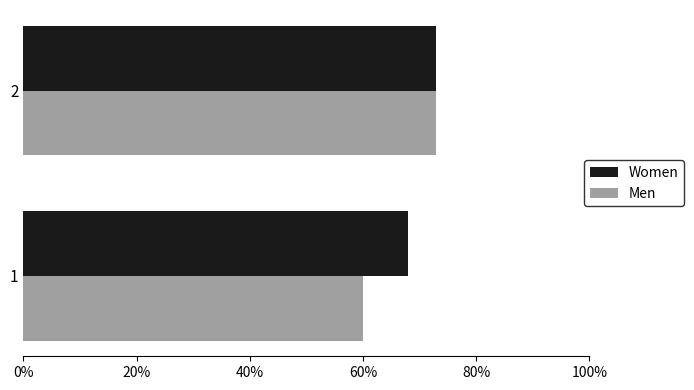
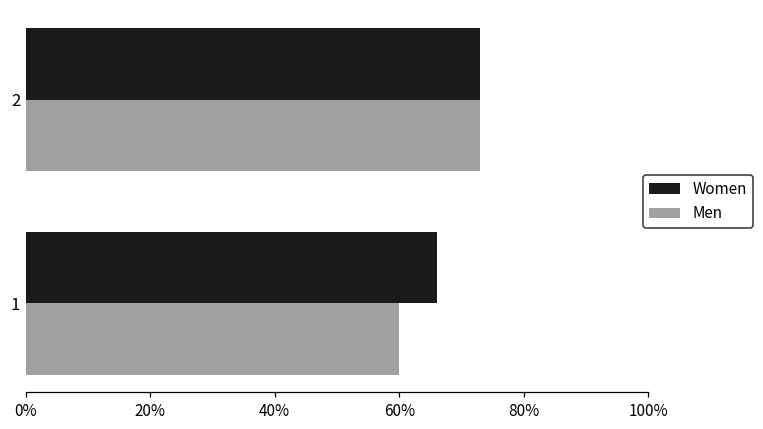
Women, 1: 68% -> 66%
